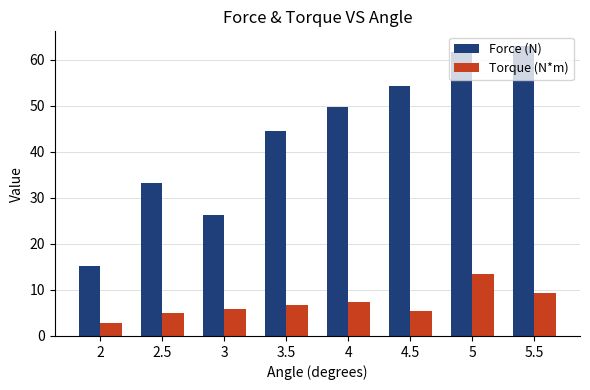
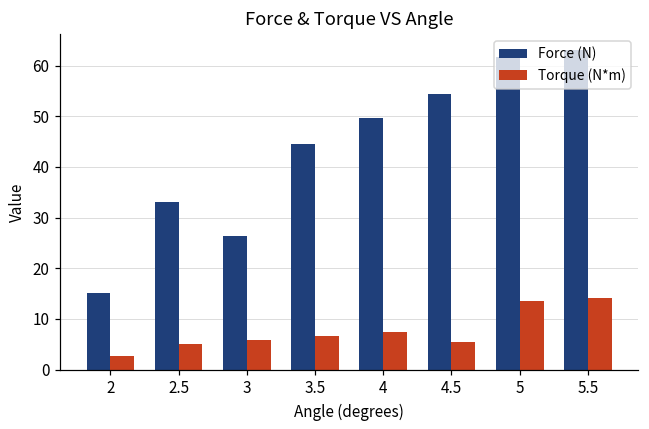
Torque (N*m), 5.5: 9 -> 14
